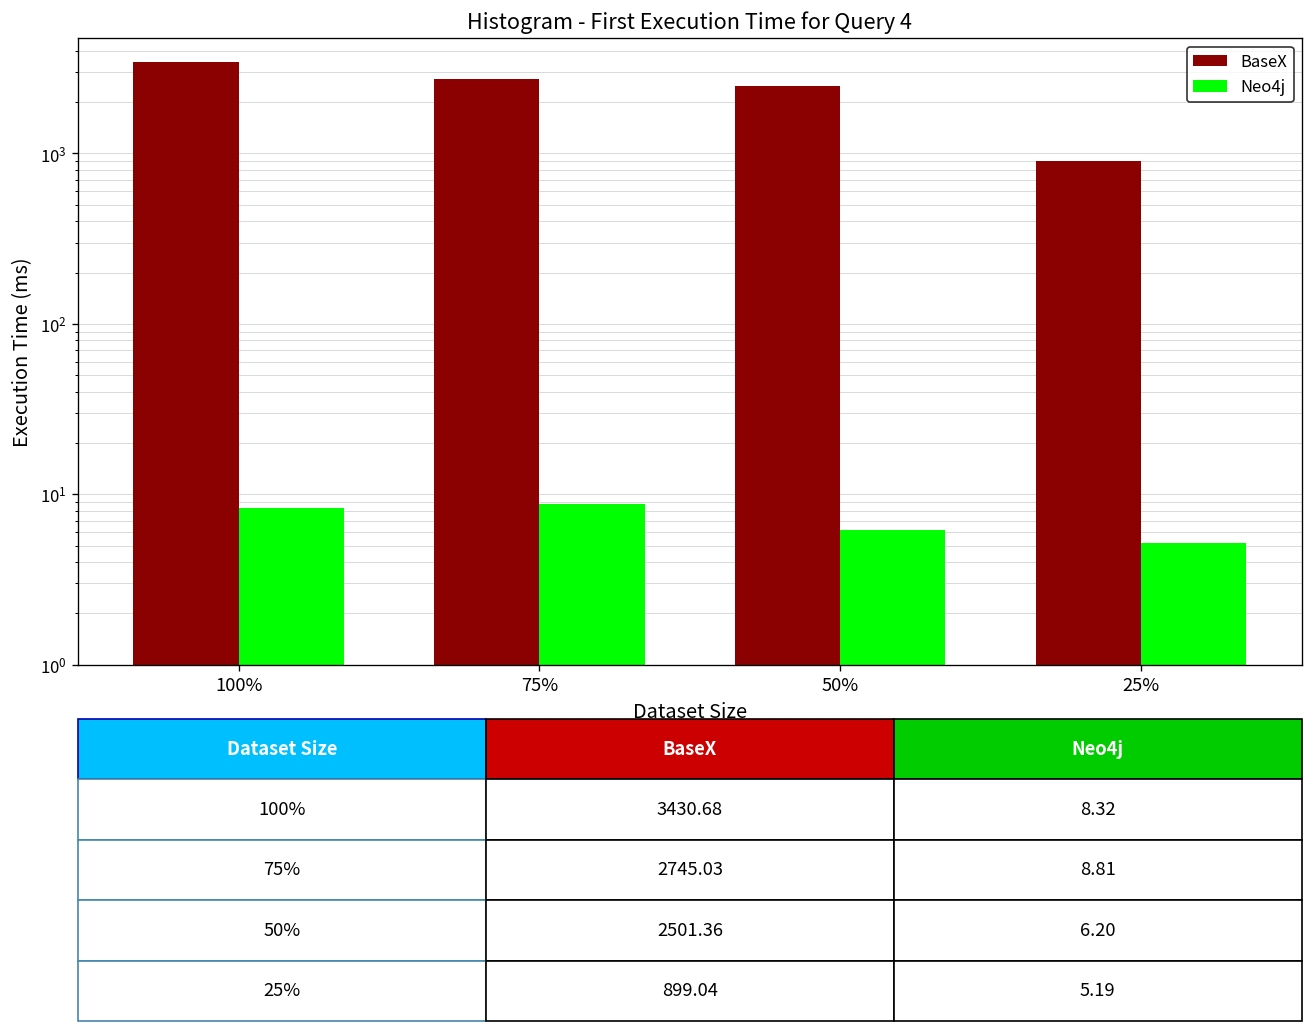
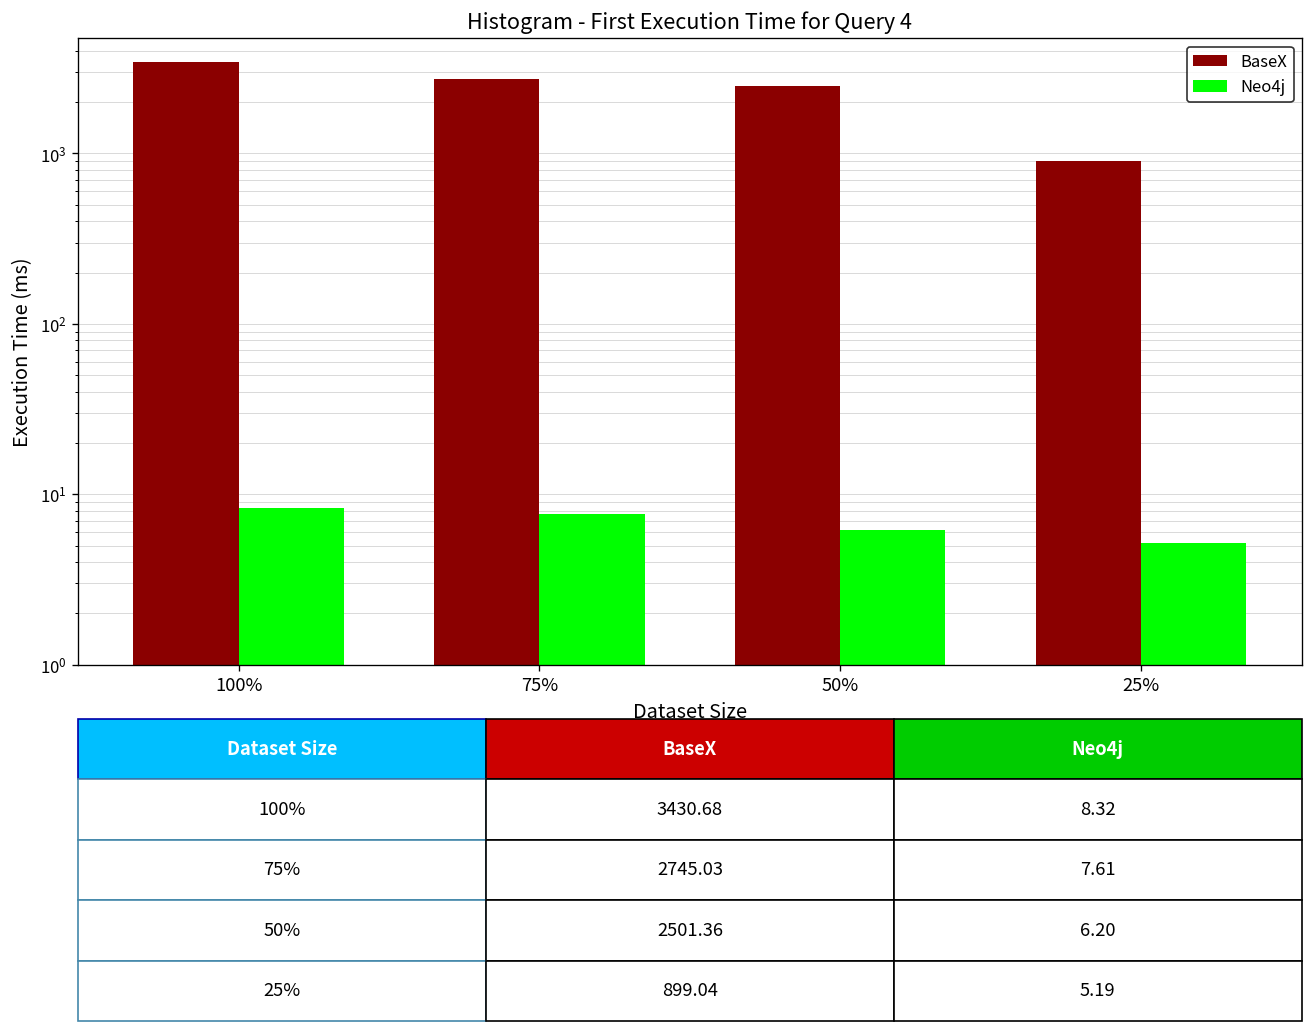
Neo4j, 75%: 8.81 -> 7.61
